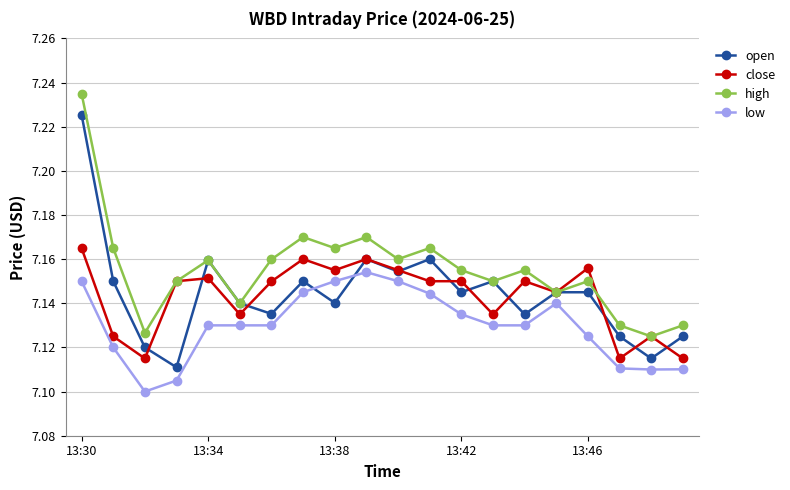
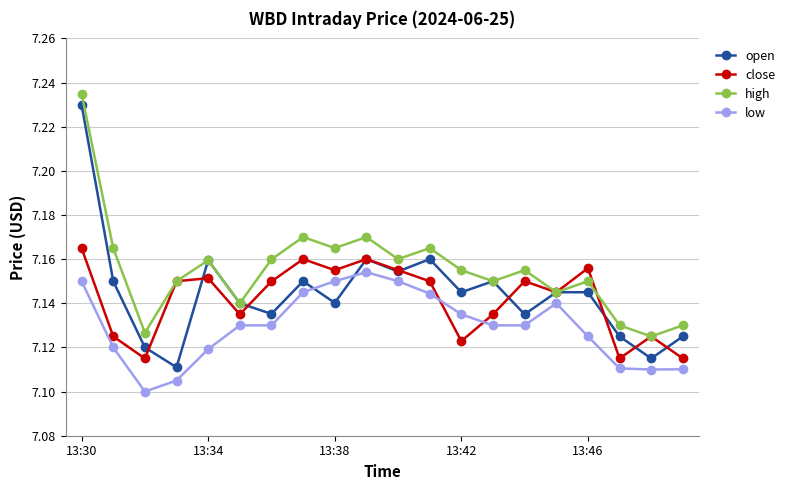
open, 13:30: 7.225 -> 7.230
low, 13:34: 7.130 -> 7.119
close, 13:42: 7.150 -> 7.123
